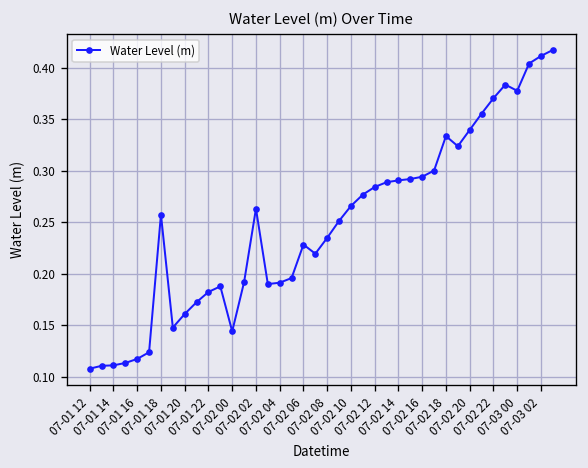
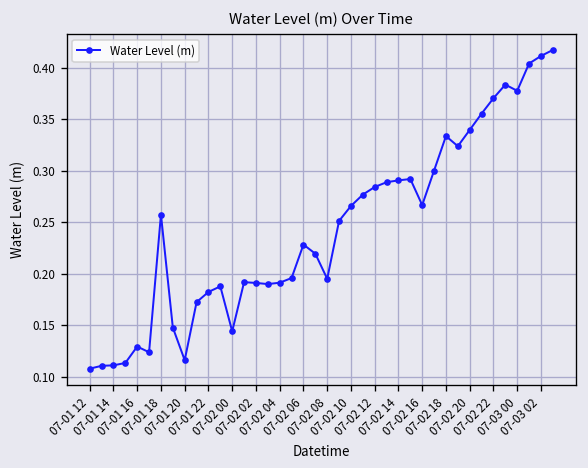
07-01 16: 0.12 -> 0.13
07-01 20: 0.16 -> 0.12
07-02 02: 0.26 -> 0.19
07-02 08: 0.23 -> 0.20
07-02 16: 0.29 -> 0.27
